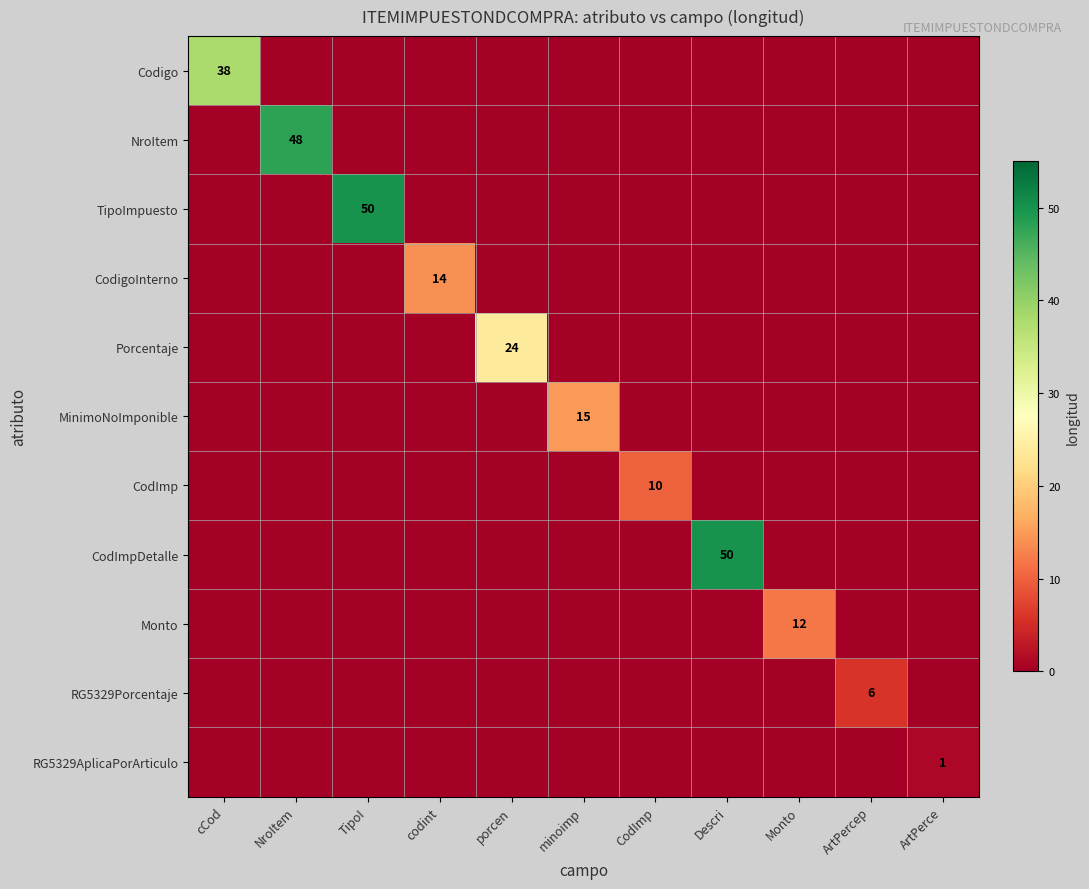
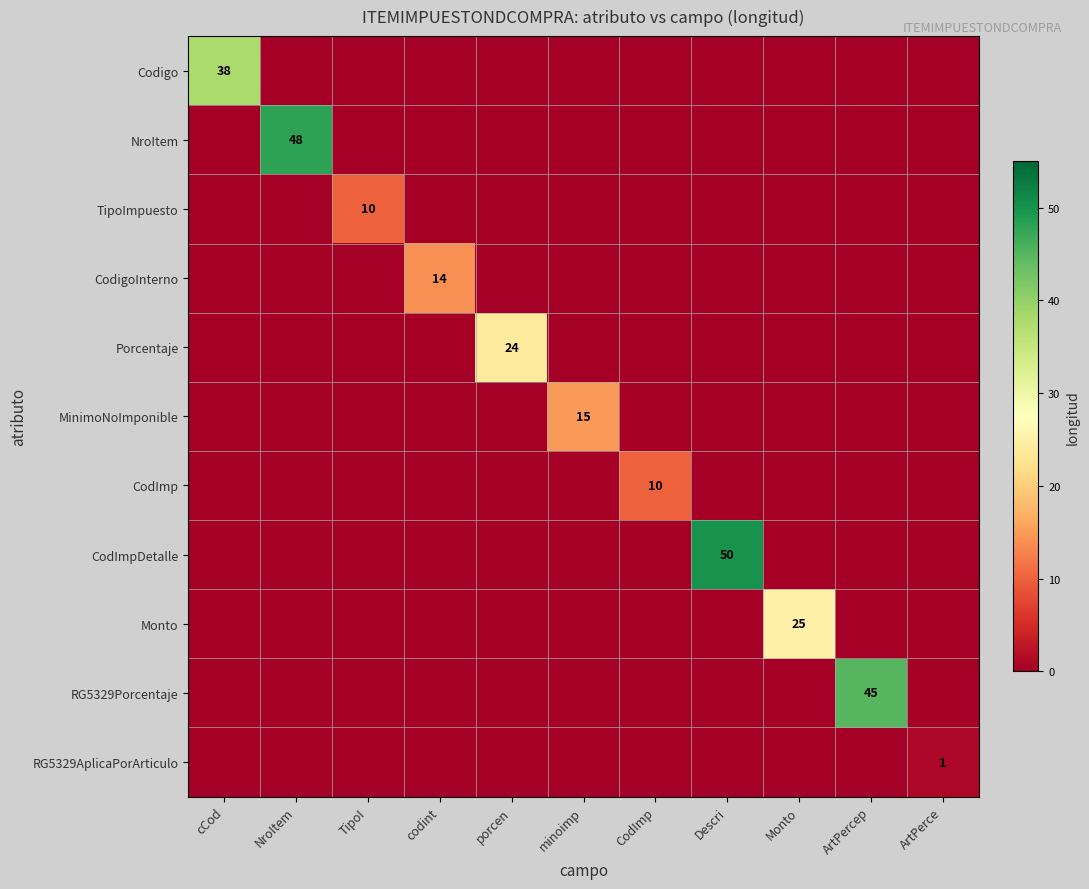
TipoImpuesto, TipoI: 50 -> 10
Monto, Monto: 12 -> 25
RG5329Porcentaje, ArtPercep: 6 -> 45
